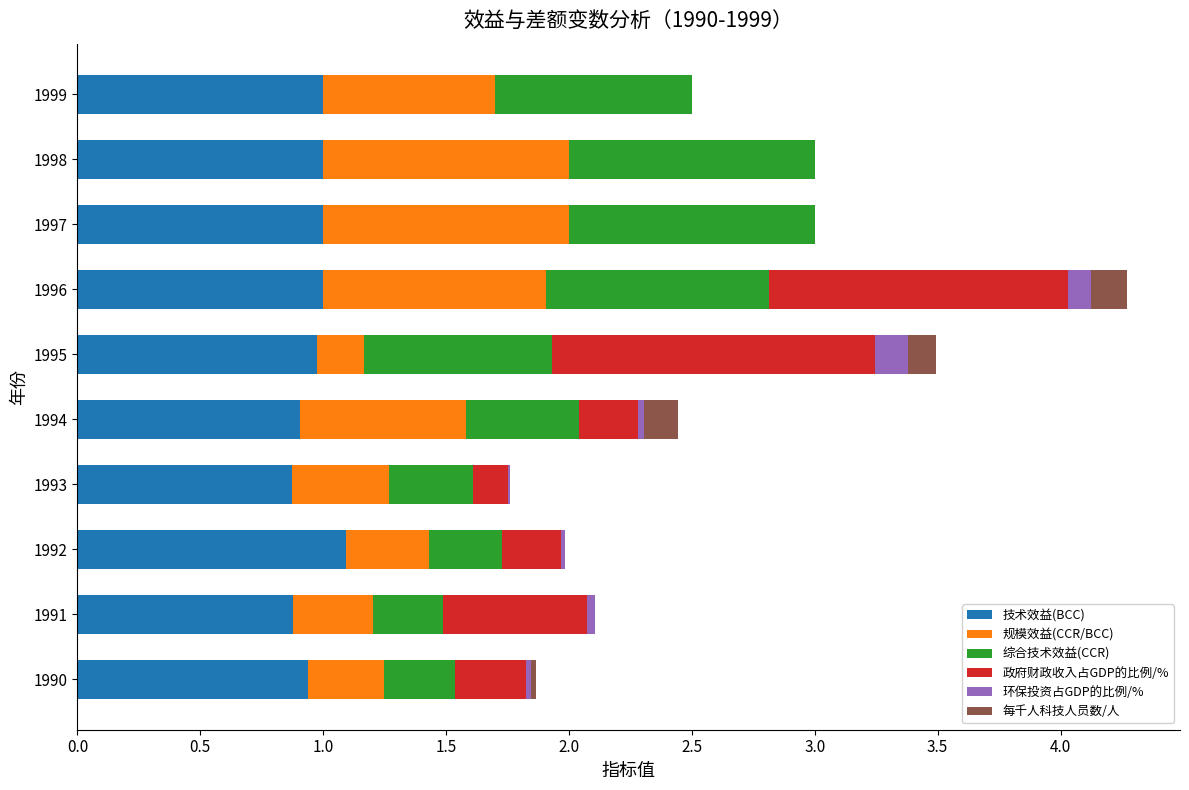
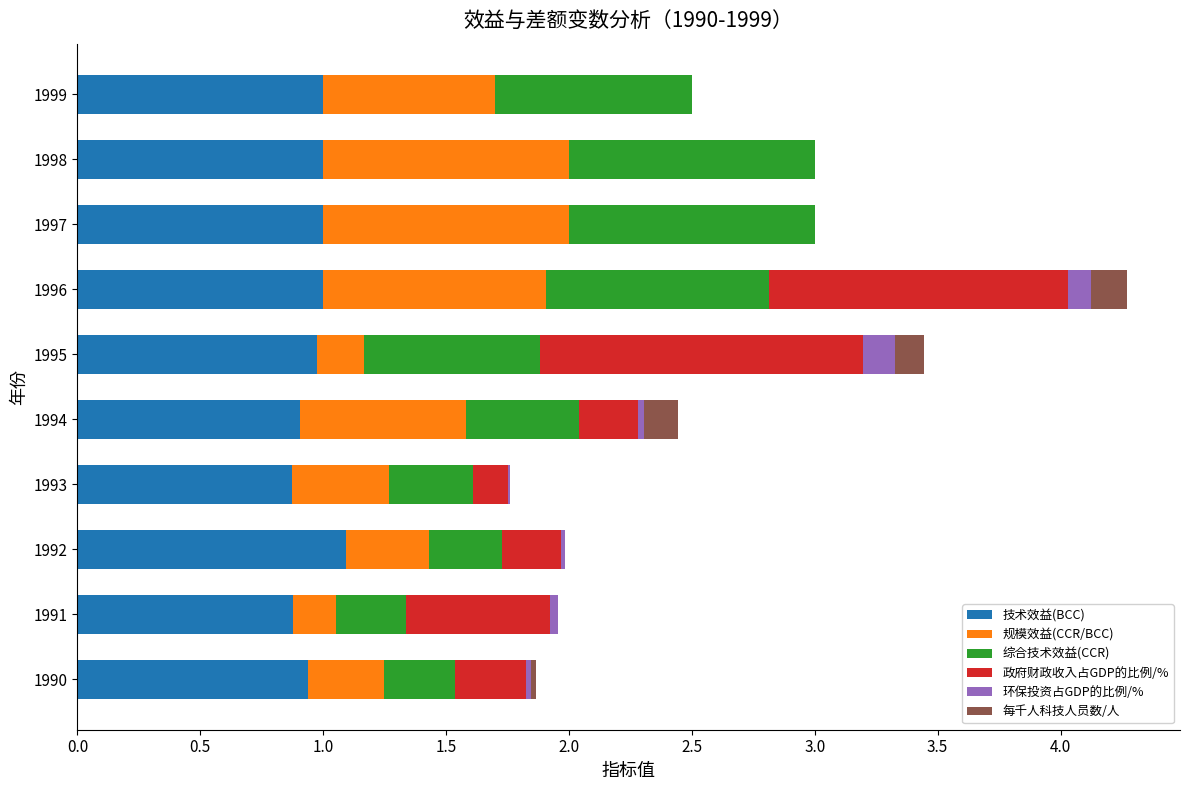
综合技术效益(CCR), 1995: 0.77 -> 0.72
规模效益(CCR/BCC), 1991: 0.33 -> 0.18
